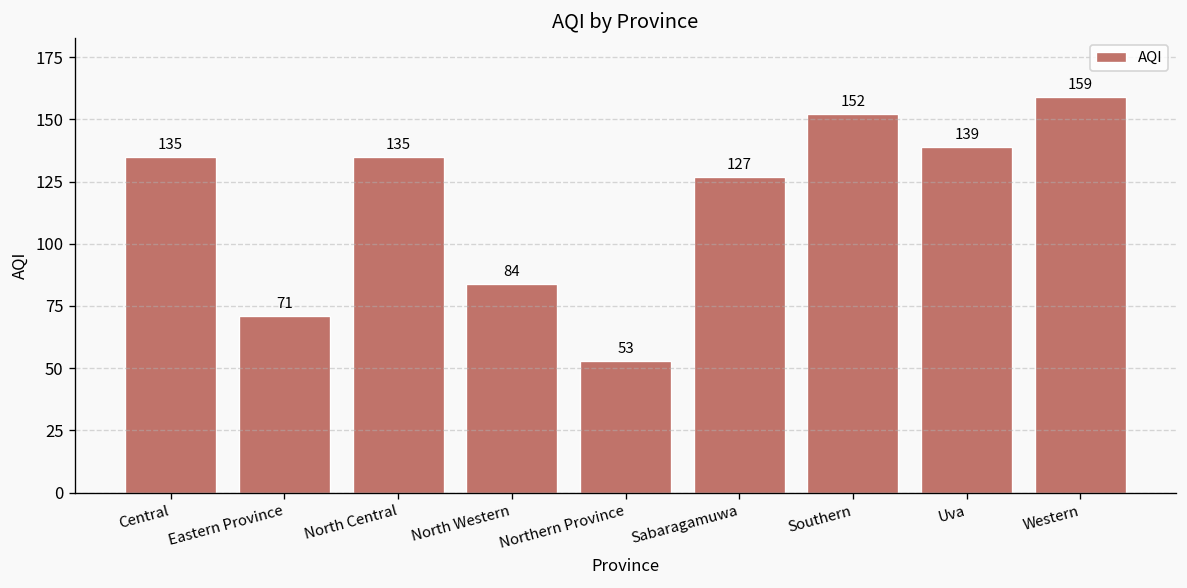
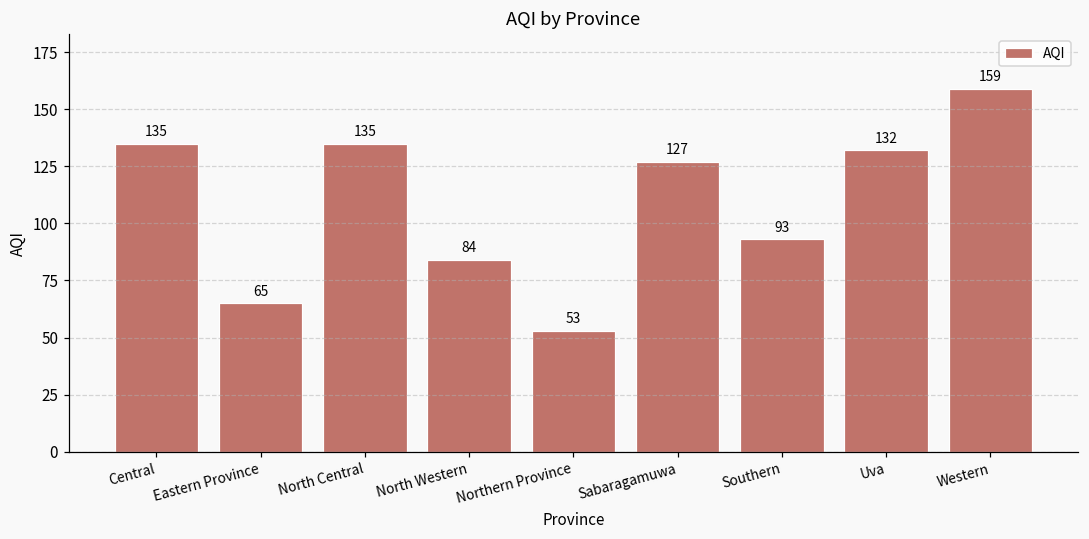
Eastern Province: 71 -> 65
Southern: 152 -> 93
Uva: 139 -> 132
